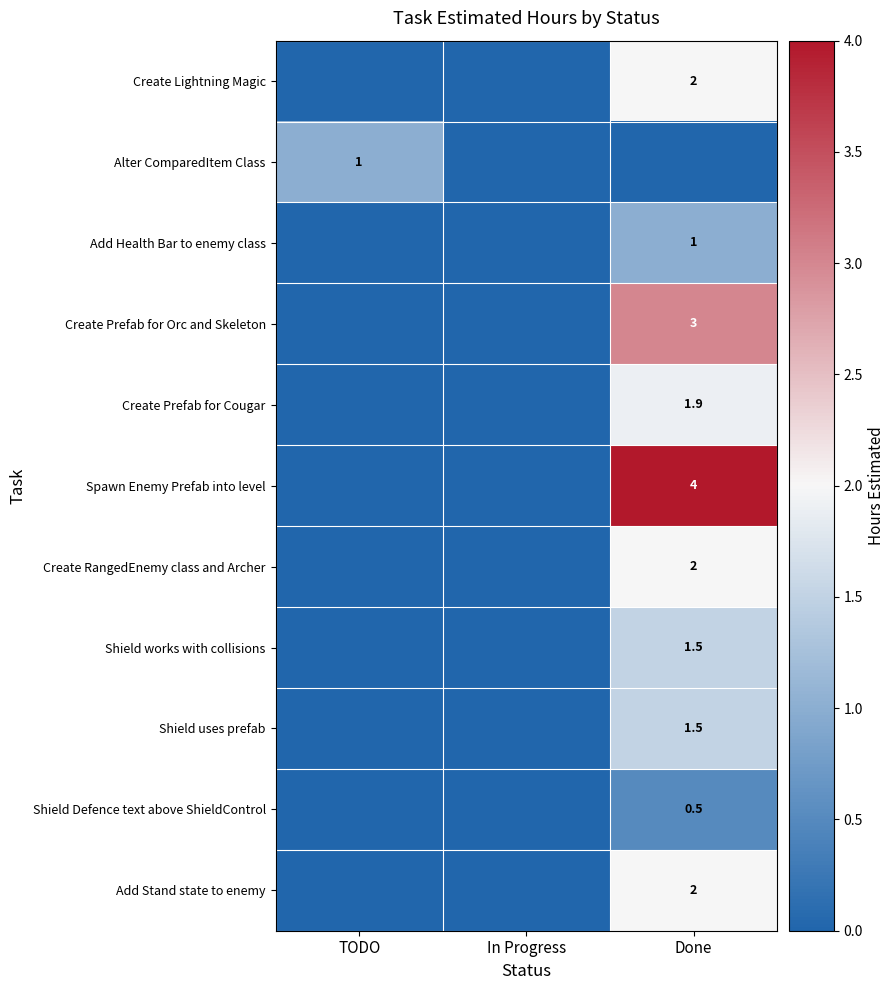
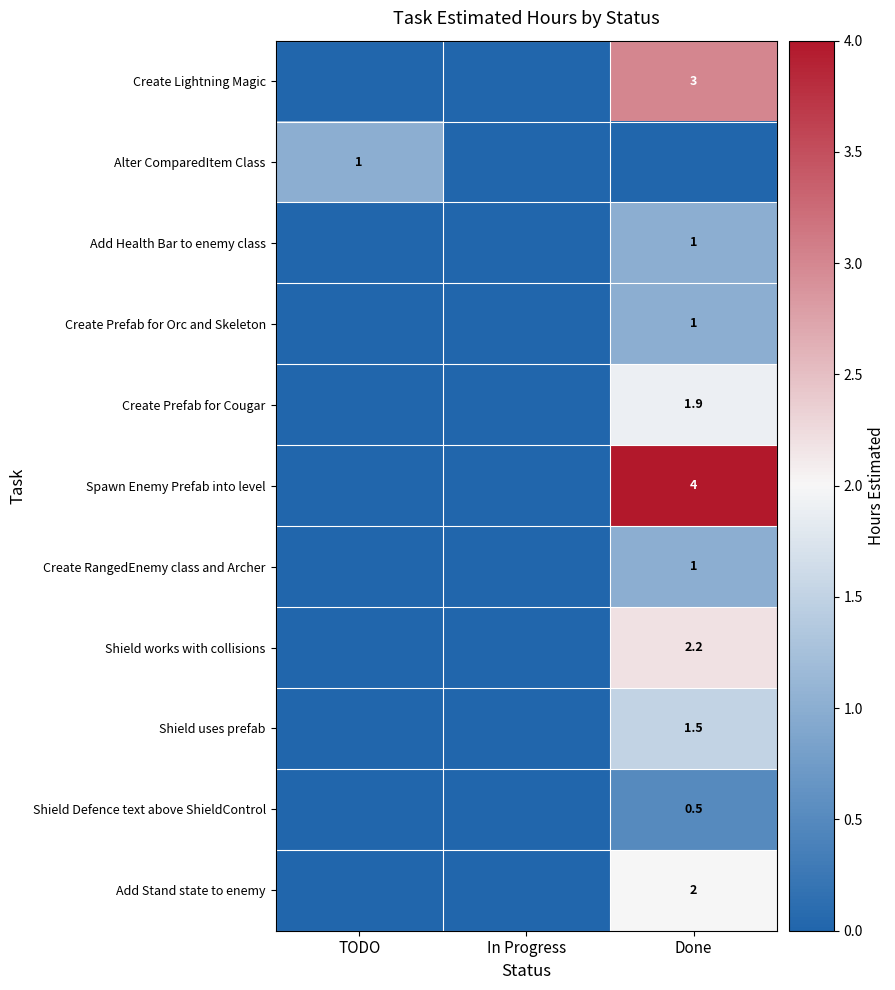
Create Lightning Magic, Done: 2 -> 3
Create Prefab for Orc and Skeleton, Done: 3 -> 1
Create RangedEnemy class and Archer, Done: 2 -> 1
Shield works with collisions, Done: 1.5 -> 2.2
